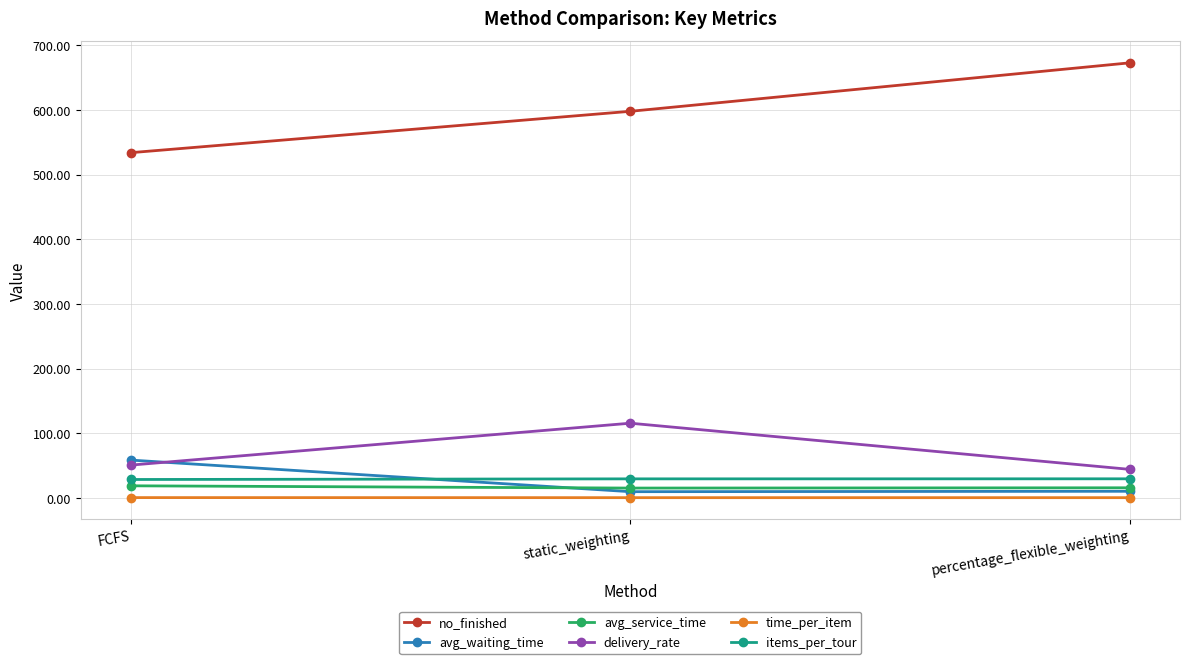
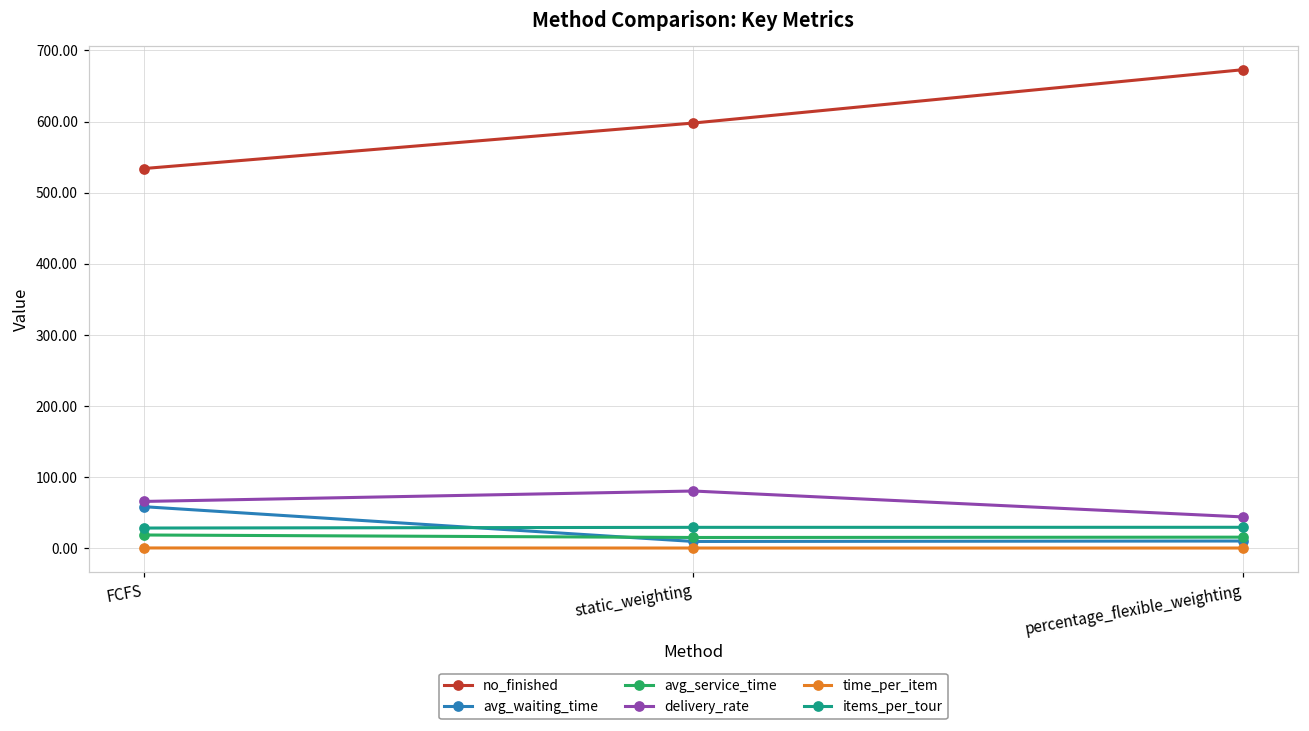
delivery_rate, FCFS: 50 -> 70
delivery_rate, static_weighting: 120 -> 80
